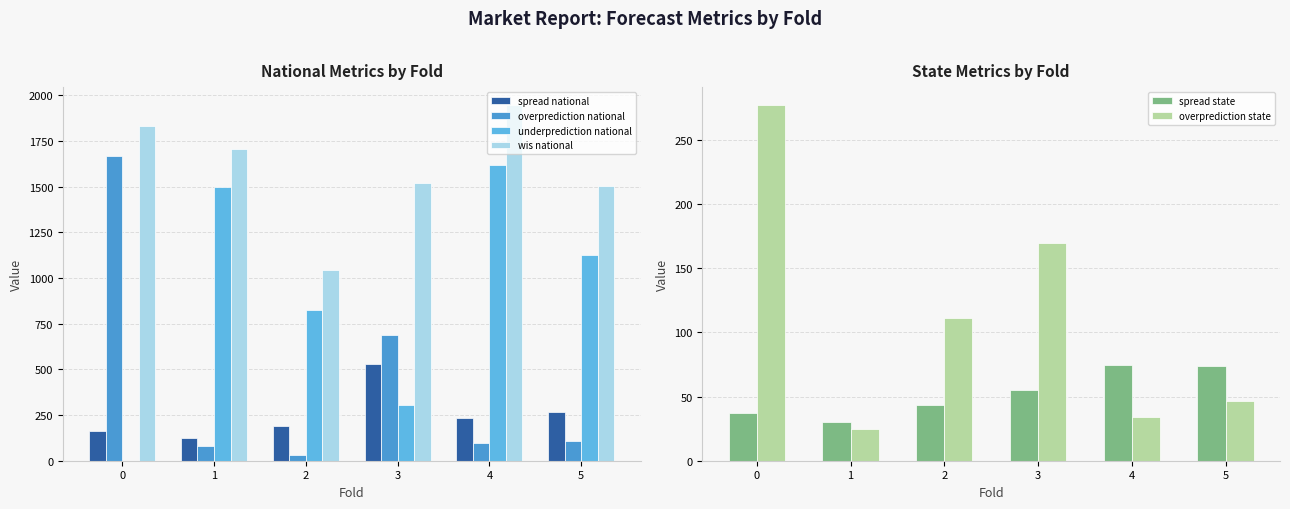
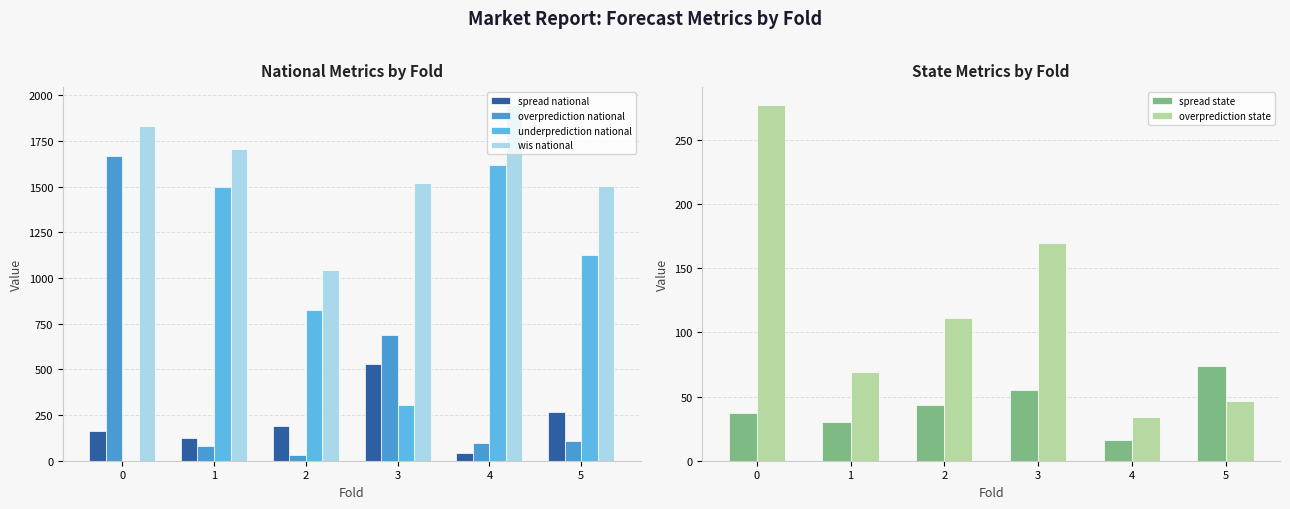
National Metrics by Fold, spread national, 4: 230 -> 40
State Metrics by Fold, overprediction state, 1: 24 -> 69
State Metrics by Fold, spread state, 4: 74 -> 16
